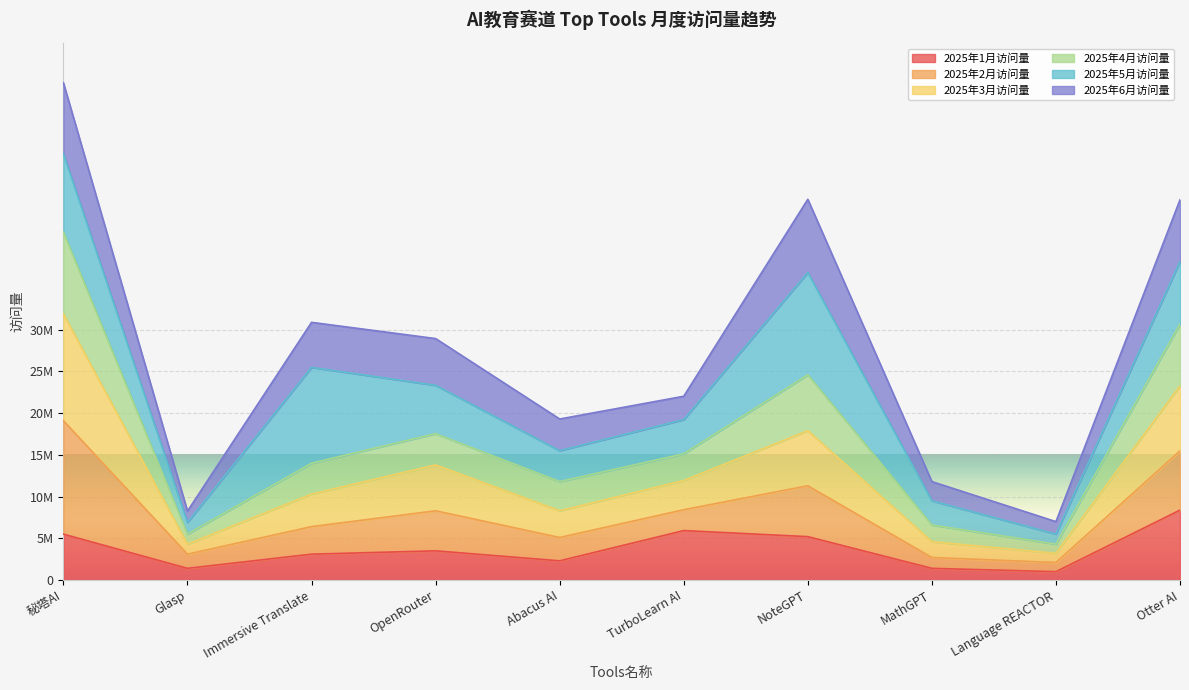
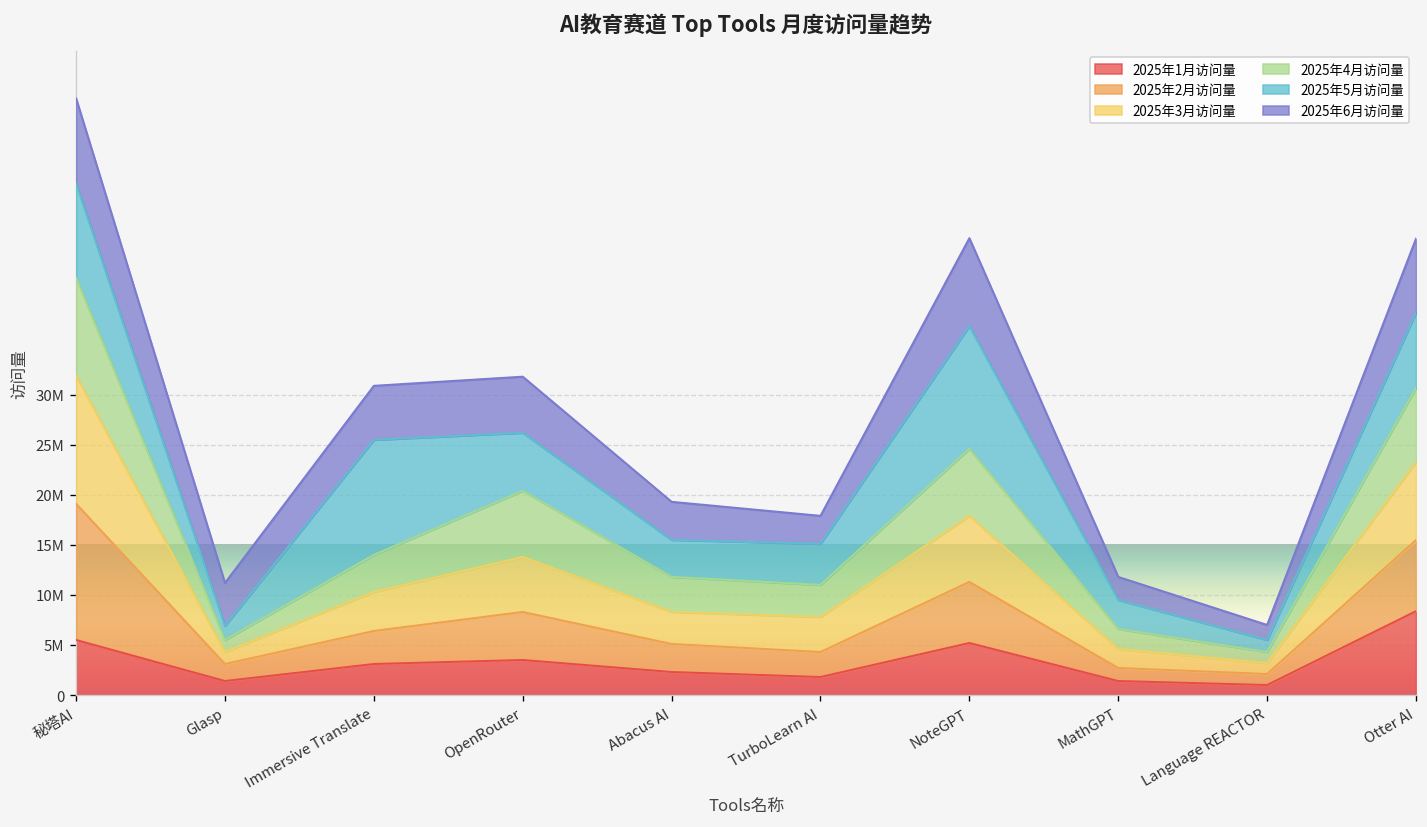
2025年6月访问量, Glasp: 1000000 -> 4000000
2025年4月访问量, OpenRouter: 4000000 -> 7000000
2025年1月访问量, TurboLearn AI: 6000000 -> 2000000
